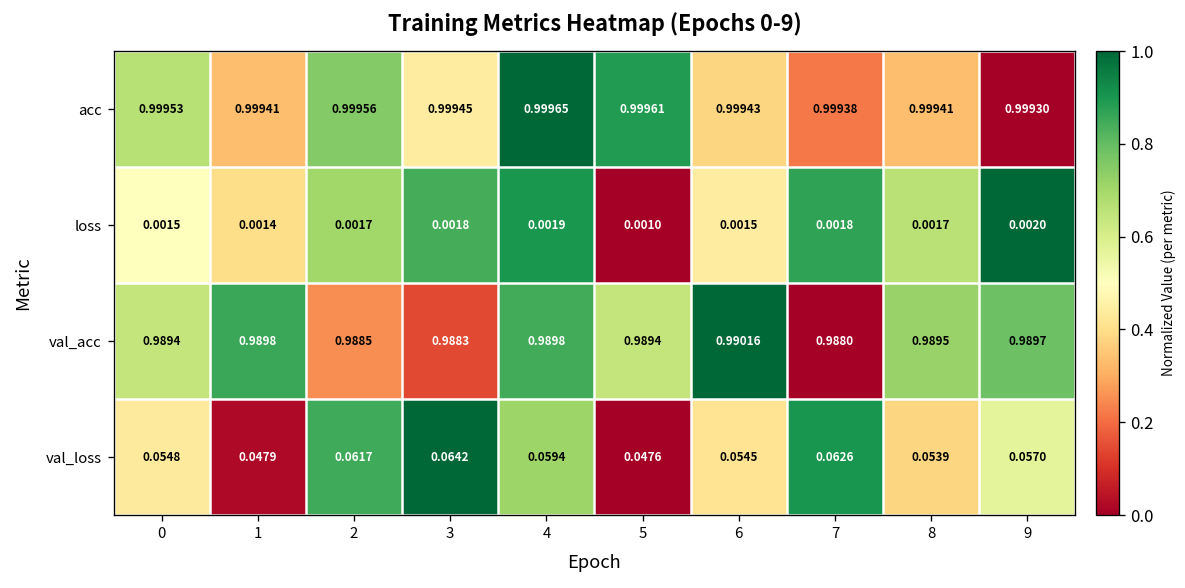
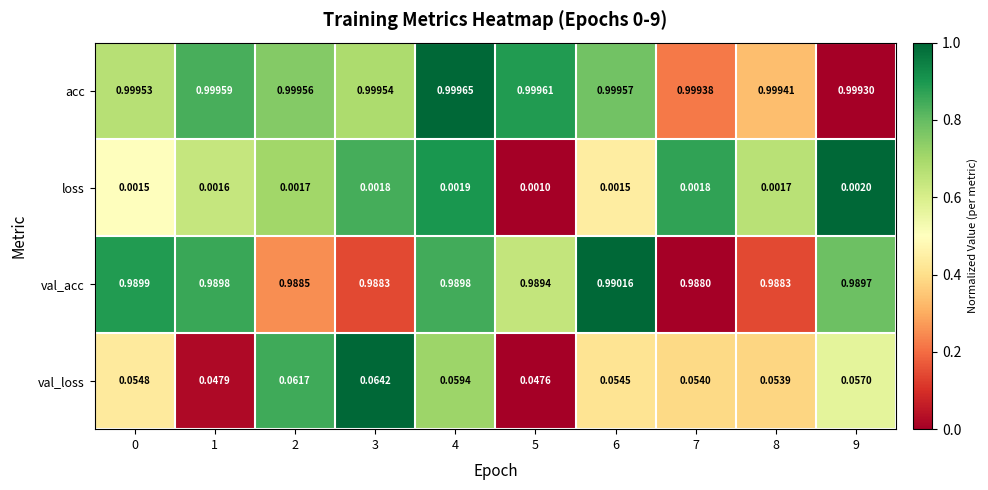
acc, 1: 0.99941 -> 0.99959
acc, 3: 0.99945 -> 0.99954
acc, 6: 0.99943 -> 0.99957
loss, 1: 0.0014 -> 0.0016
val_acc, 0: 0.9894 -> 0.9899
val_acc, 8: 0.9895 -> 0.9883
val_loss, 7: 0.0626 -> 0.0540
